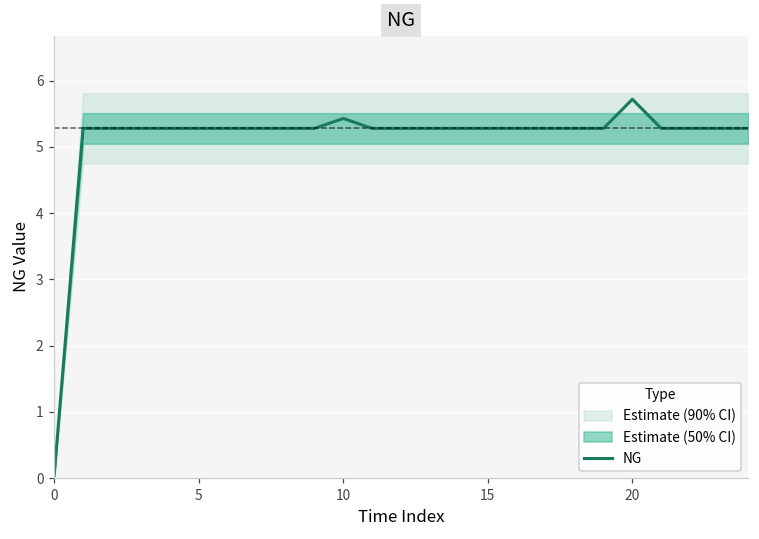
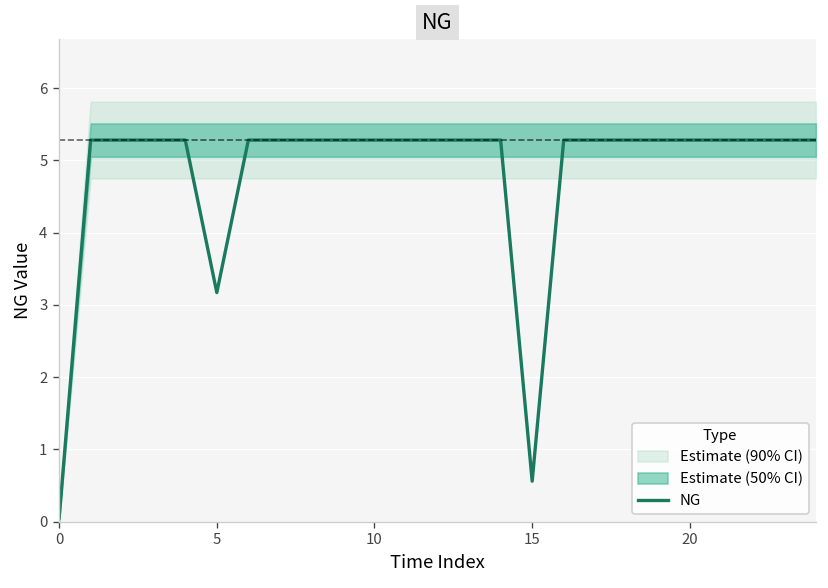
NG, 5: 5.3 -> 3.2
NG, 10: 5.4 -> 5.3
NG, 15: 5.3 -> 0.6
NG, 20: 5.7 -> 5.3
